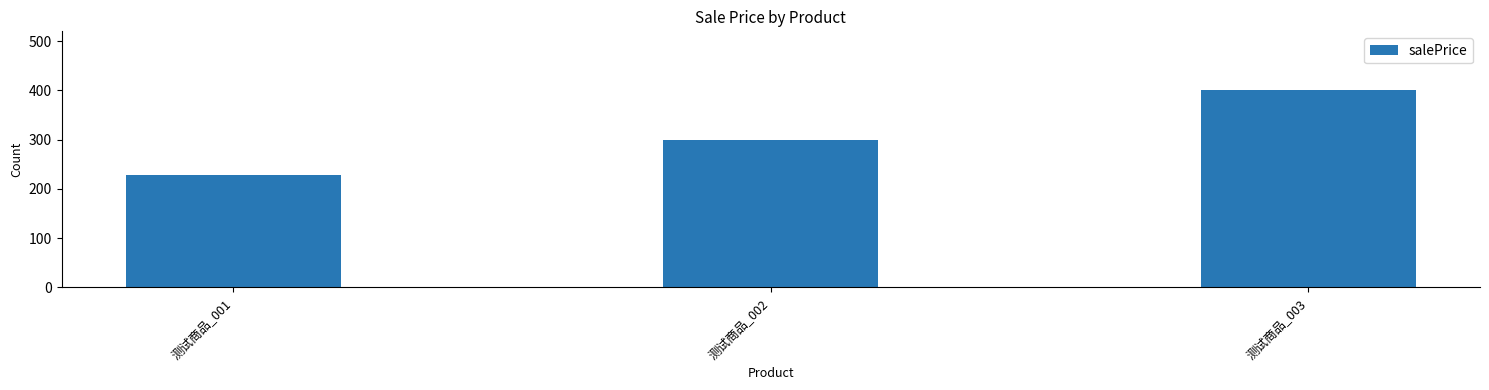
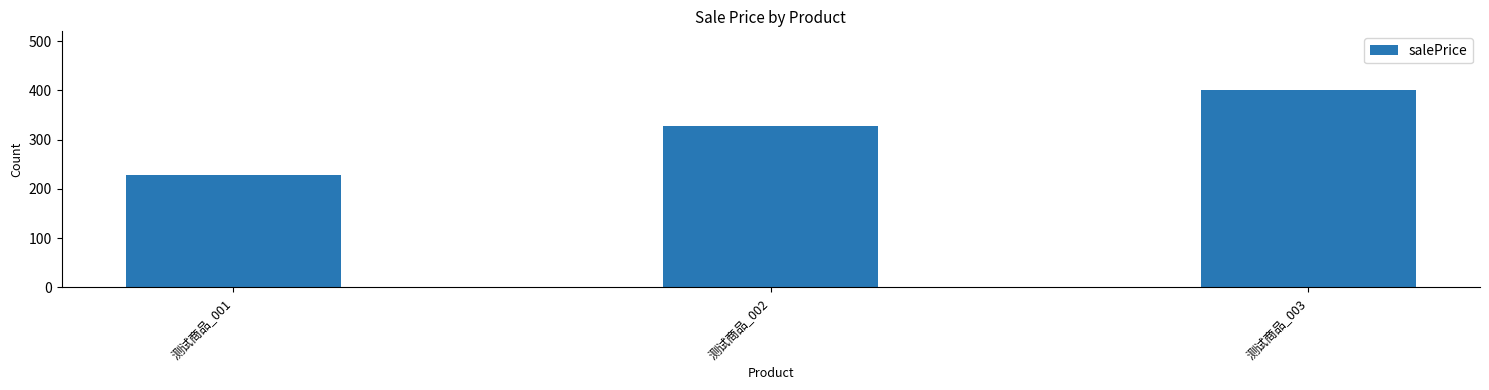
测试商品_002: 300 -> 330
